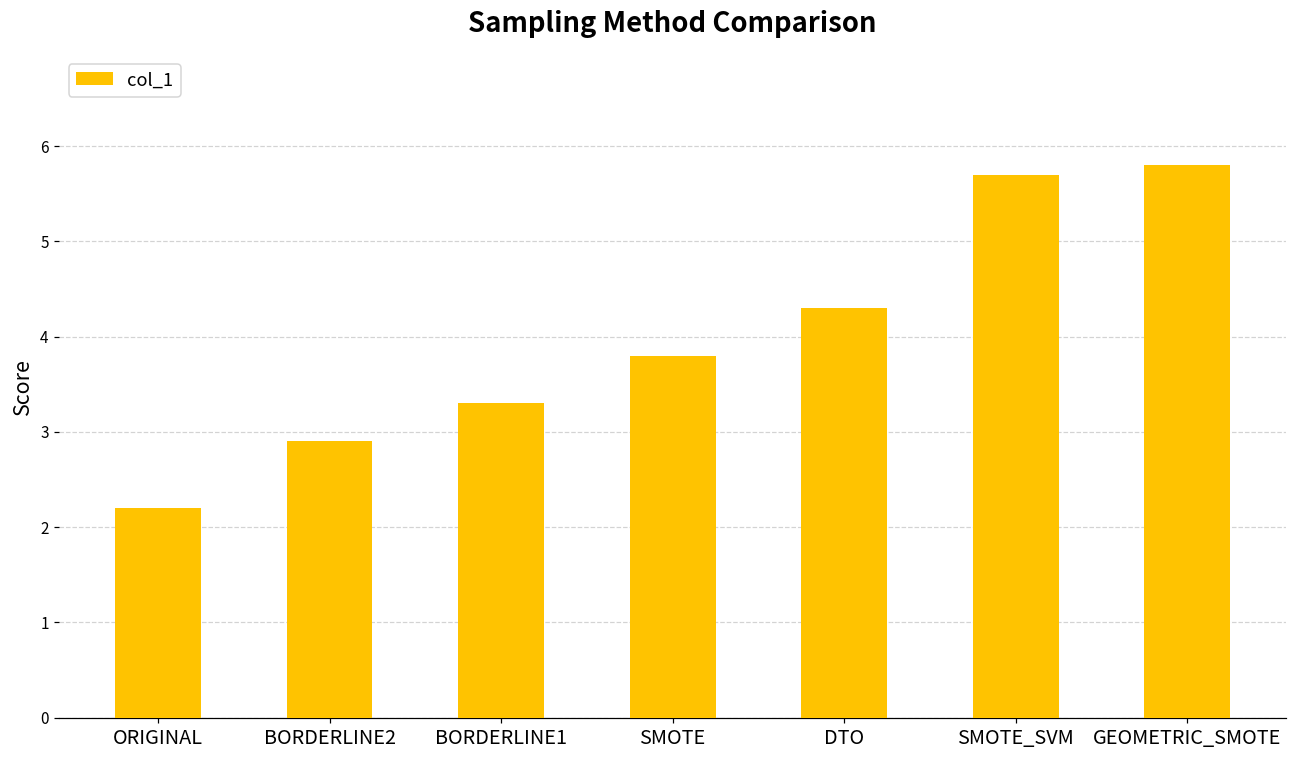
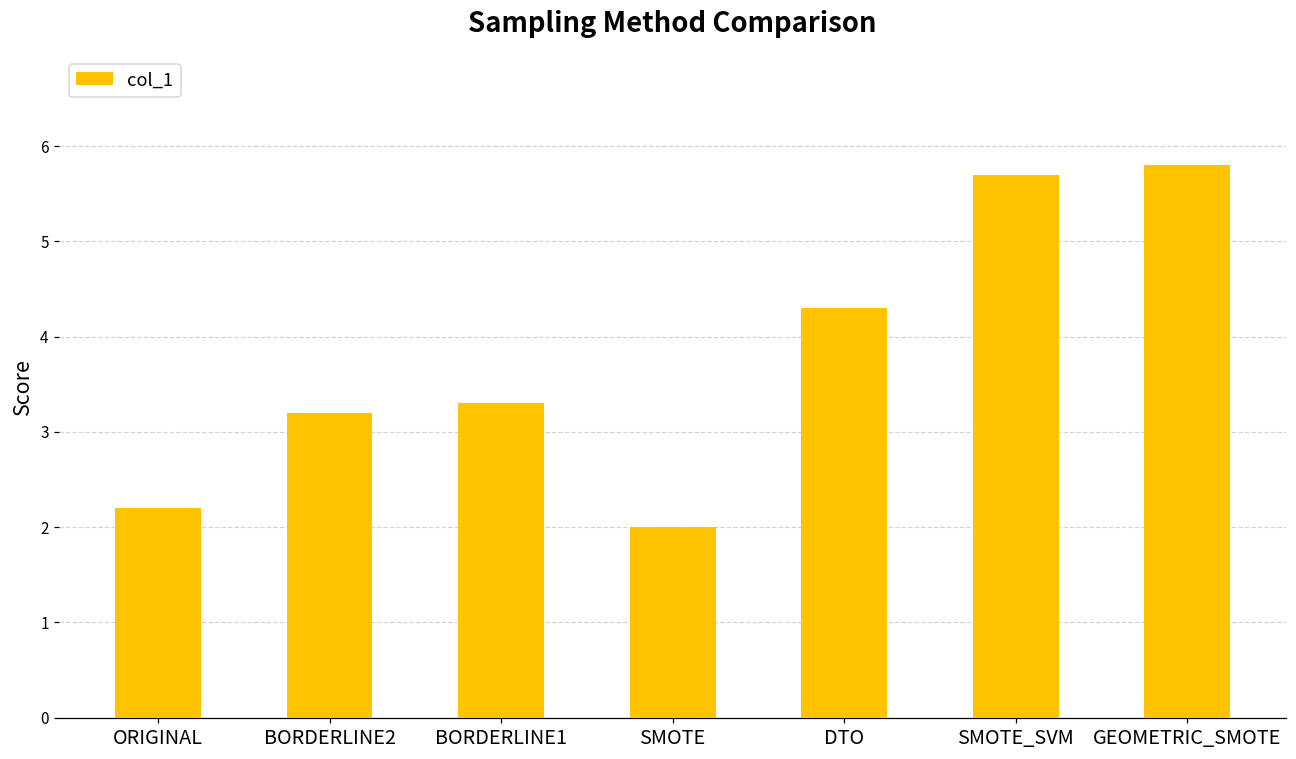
BORDERLINE2: 2.9 -> 3.2
SMOTE: 3.8 -> 2.0
